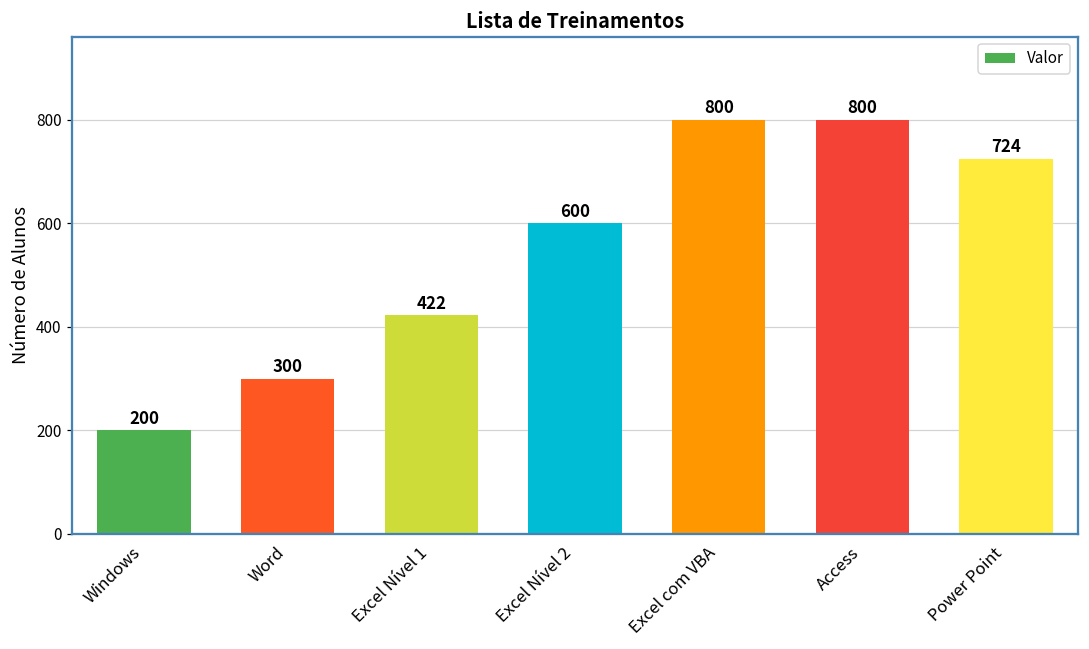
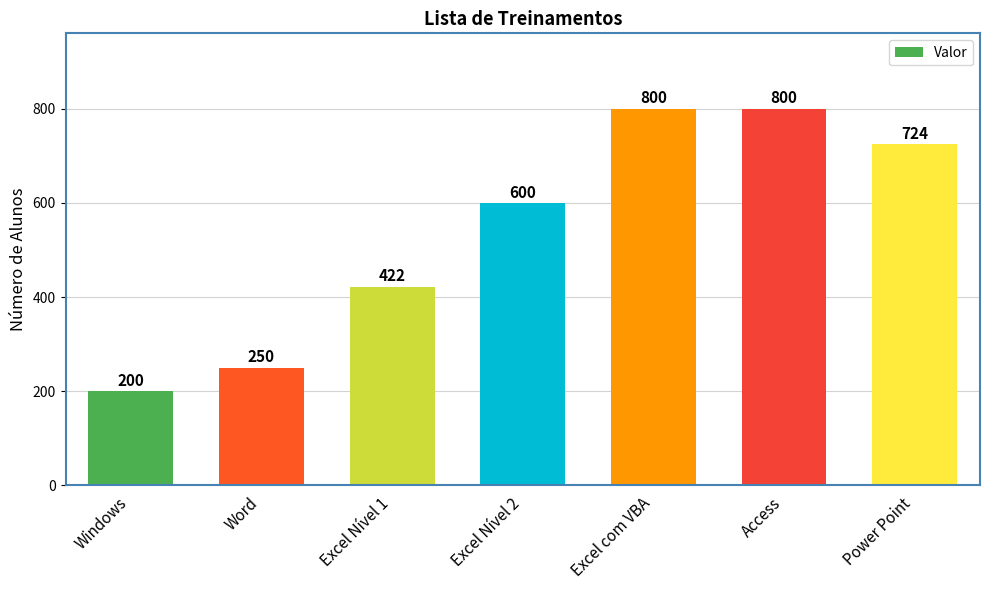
Word: 300 -> 250
